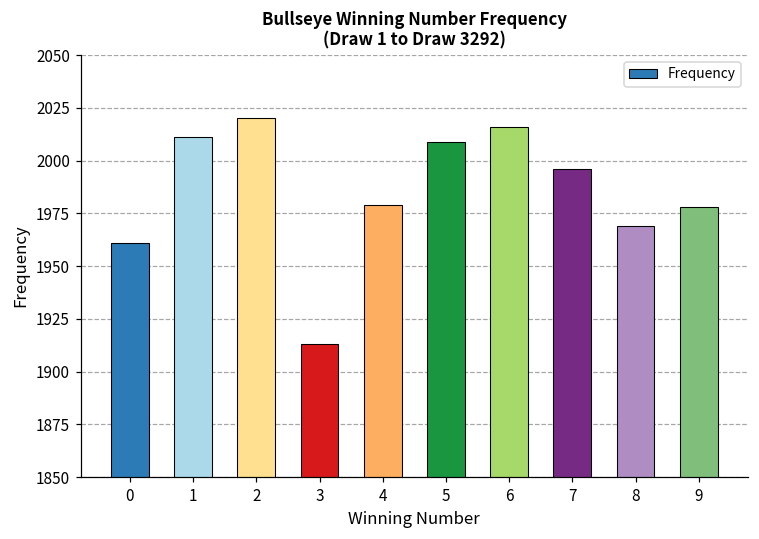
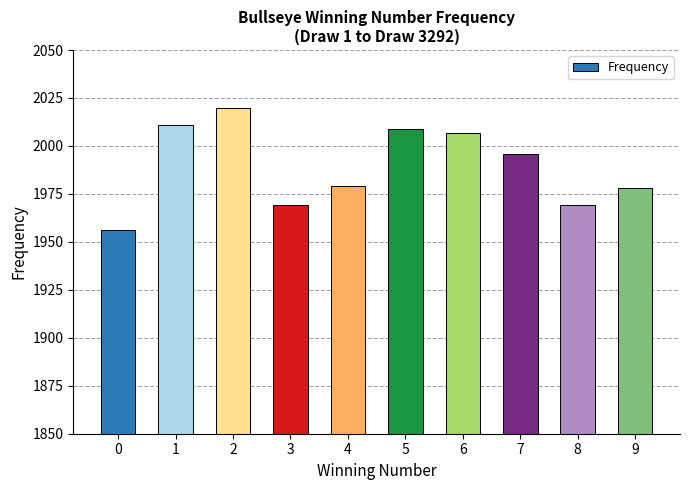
0: 1961 -> 1956
3: 1913 -> 1969
6: 2016 -> 2007
